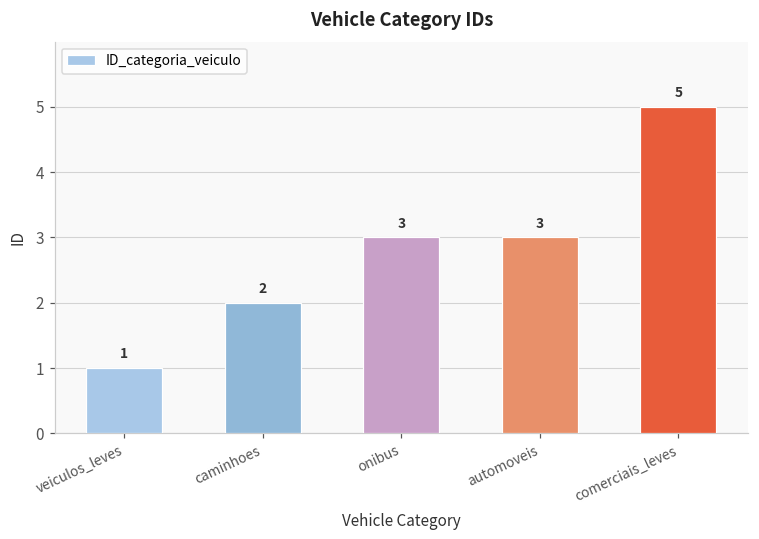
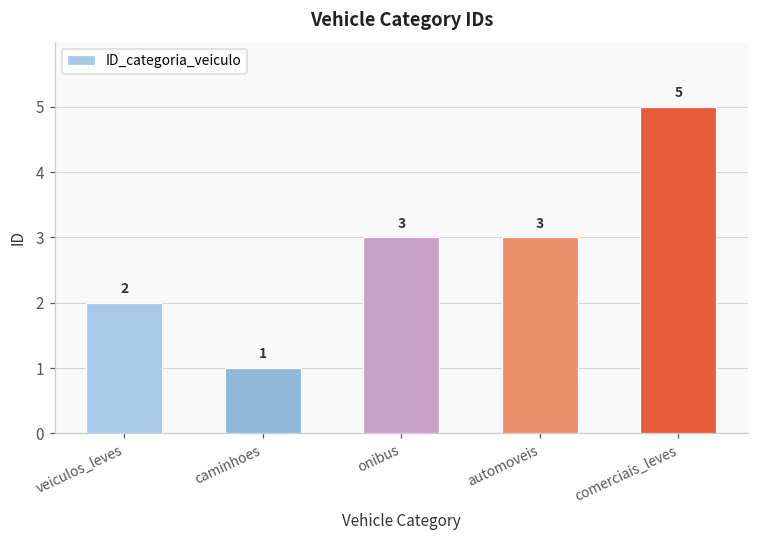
veiculos_leves: 1 -> 2
caminhoes: 2 -> 1
